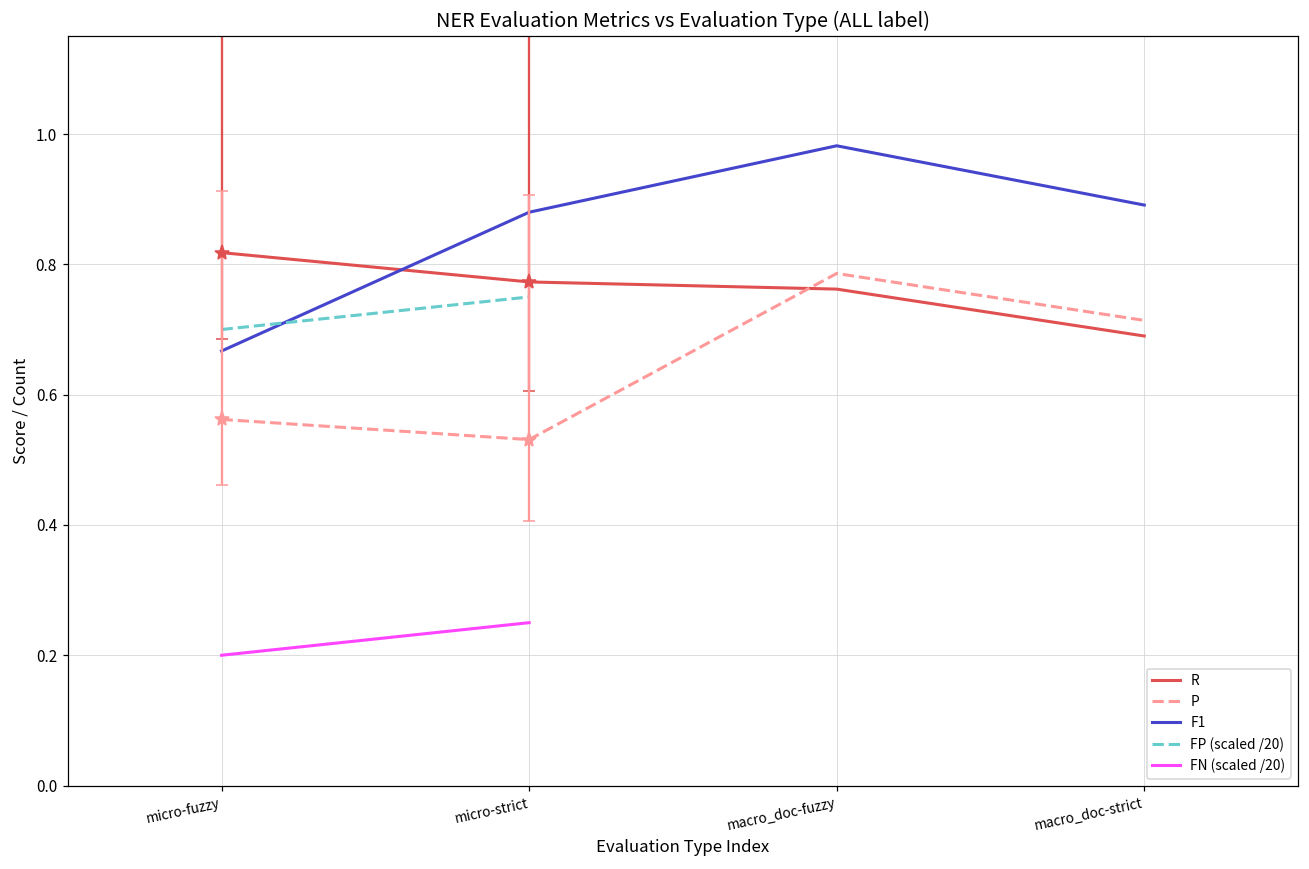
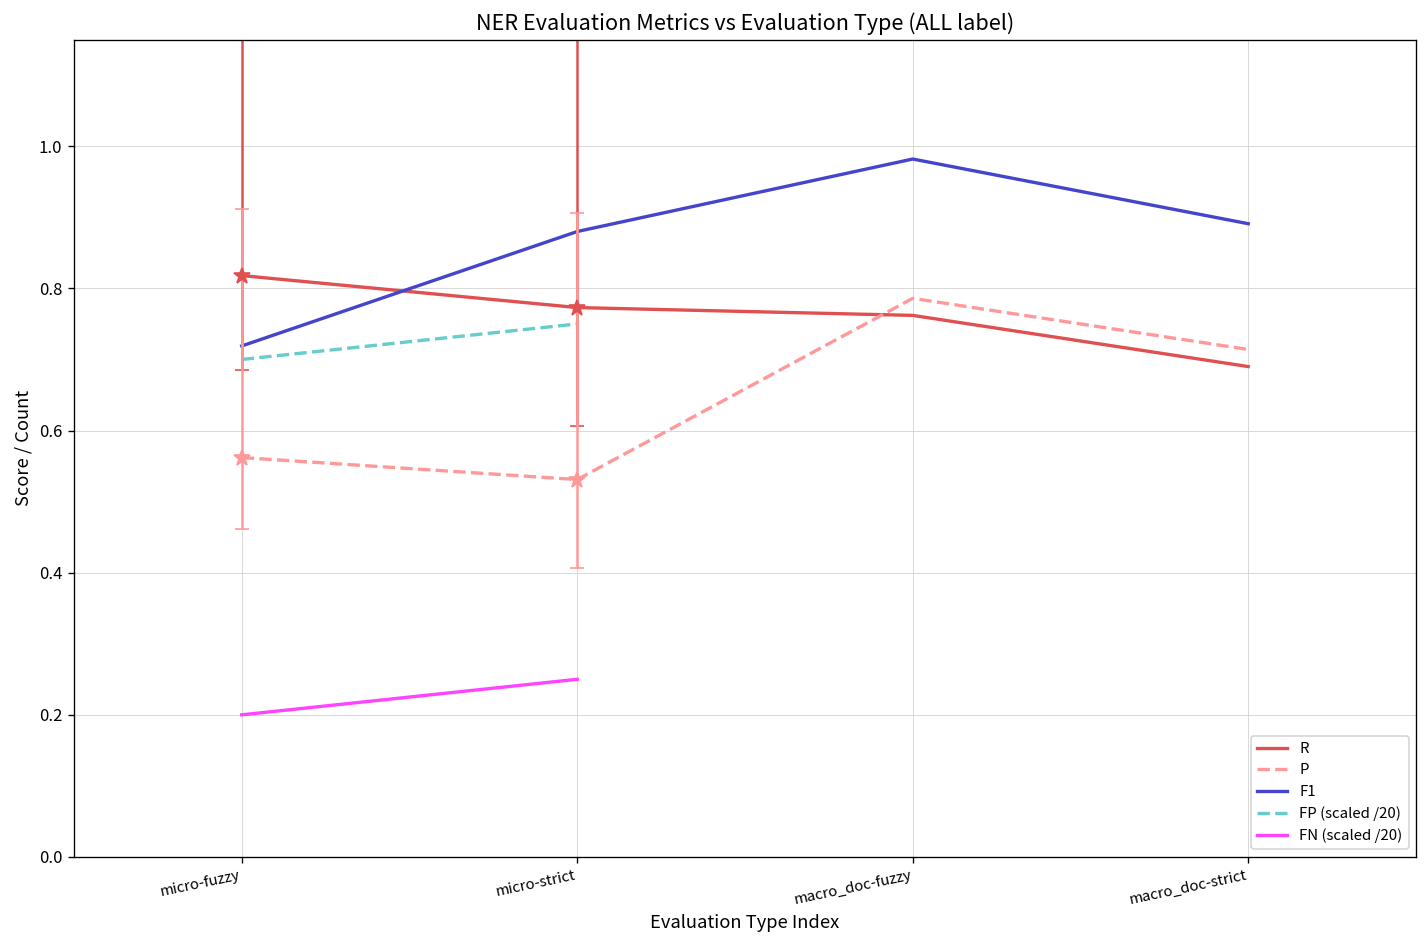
F1, micro-fuzzy: 0.67 -> 0.72
